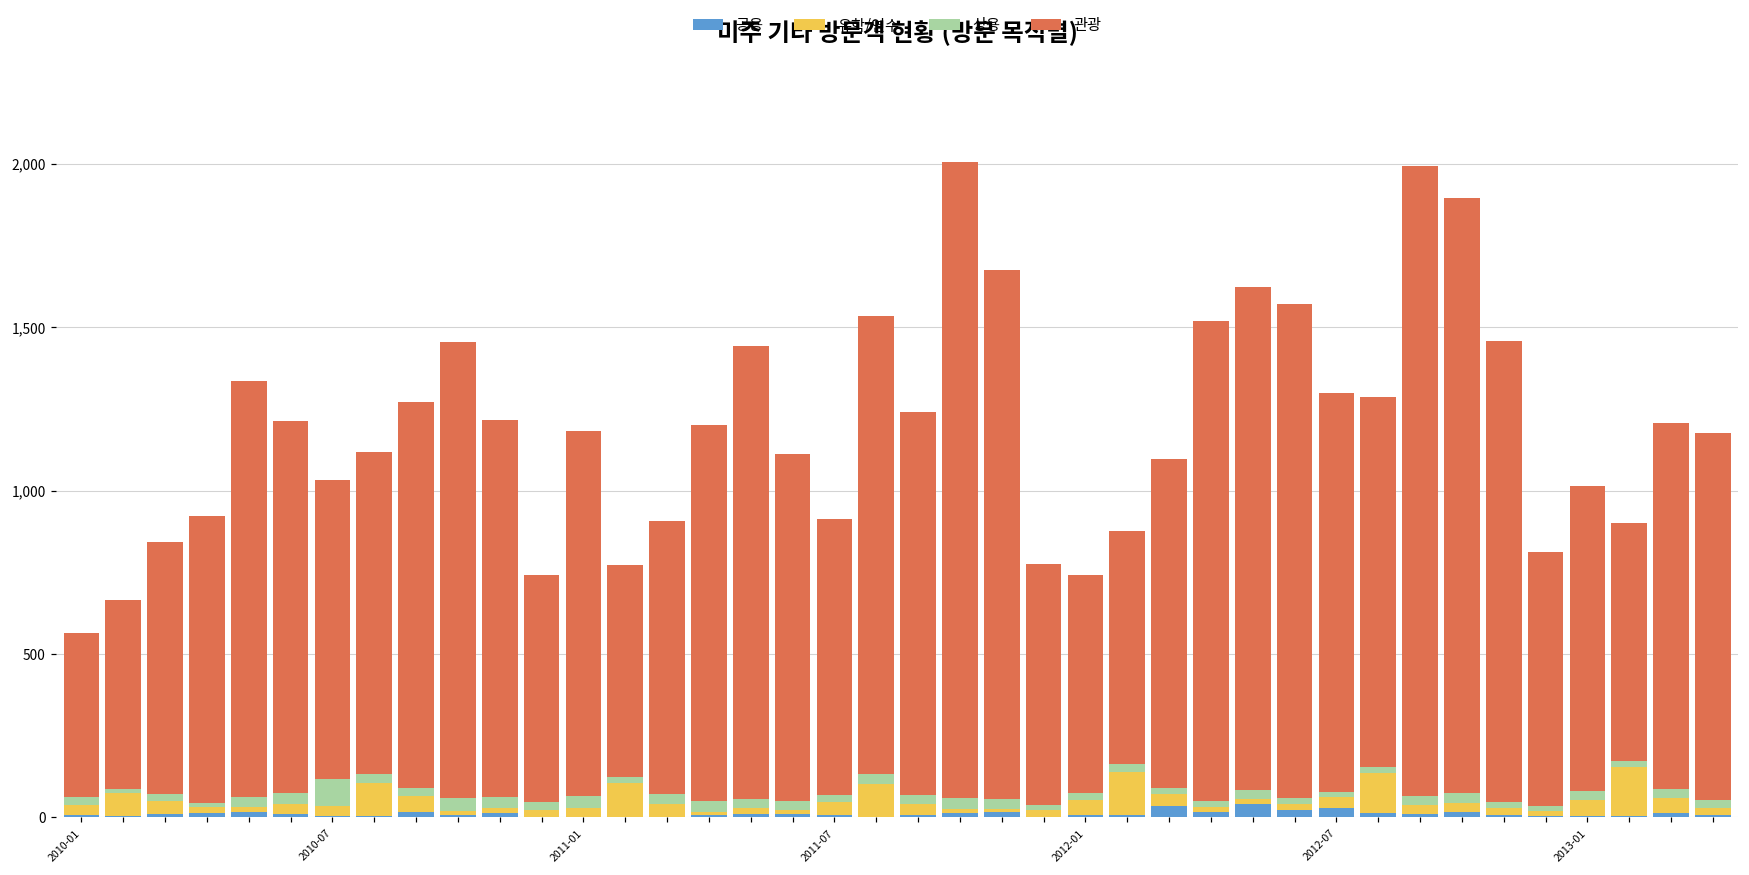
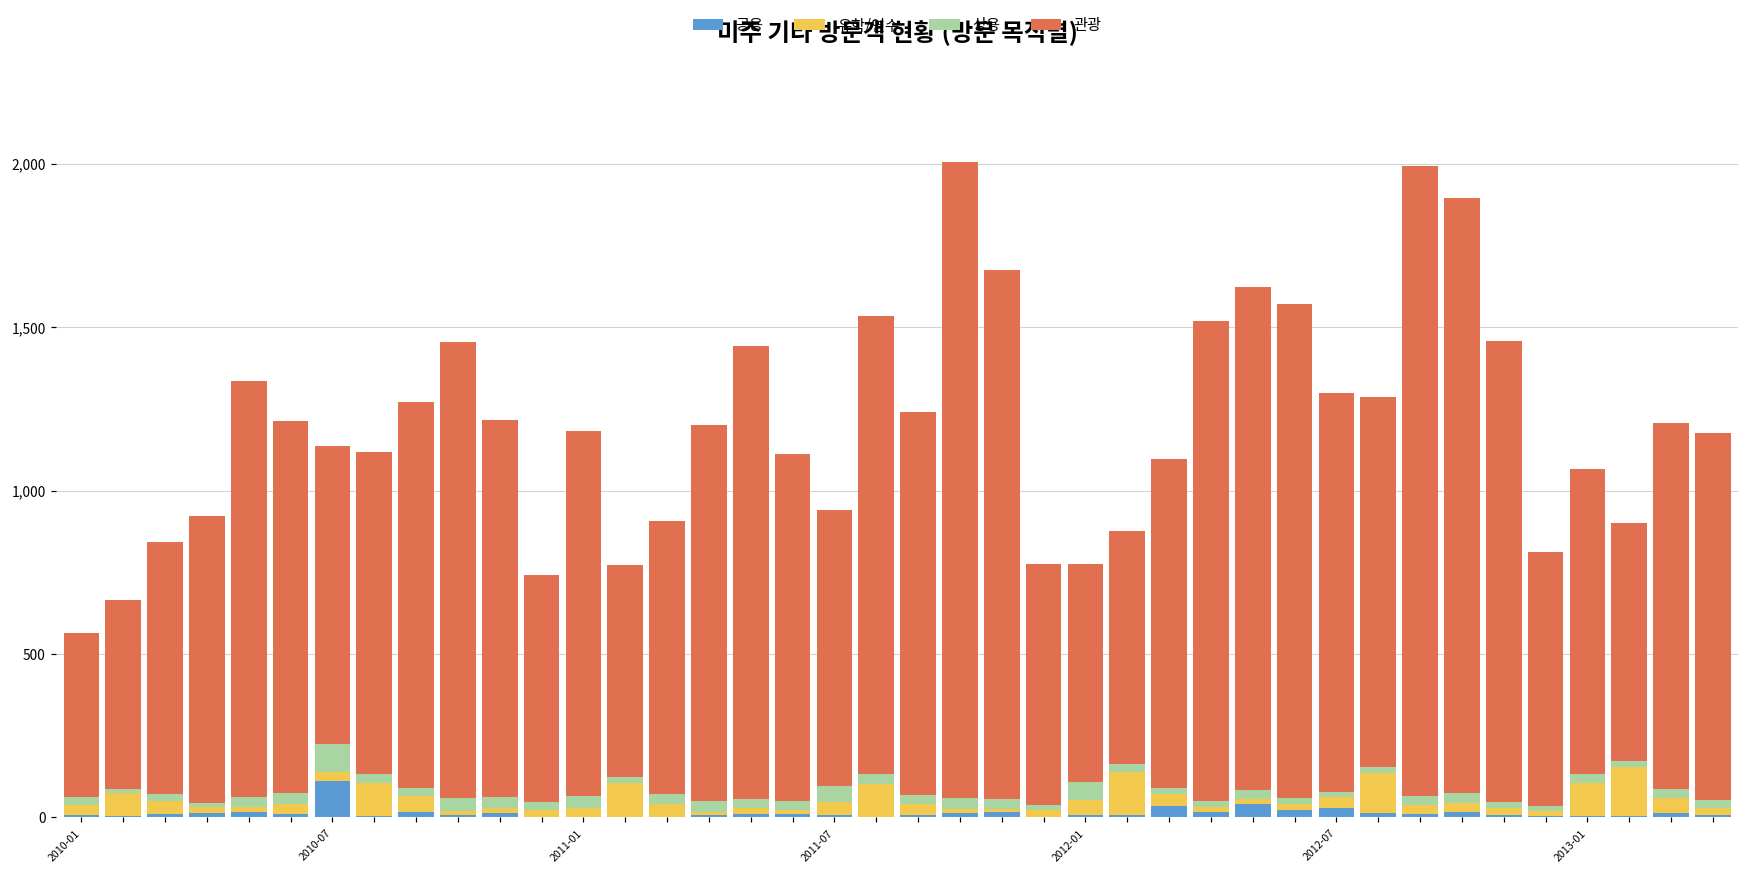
공용, 2010-07: 10 -> 110
상용, 2011-07: 20 -> 50
상용, 2012-01: 20 -> 60
유학/연수, 2013-01: 50 -> 100
